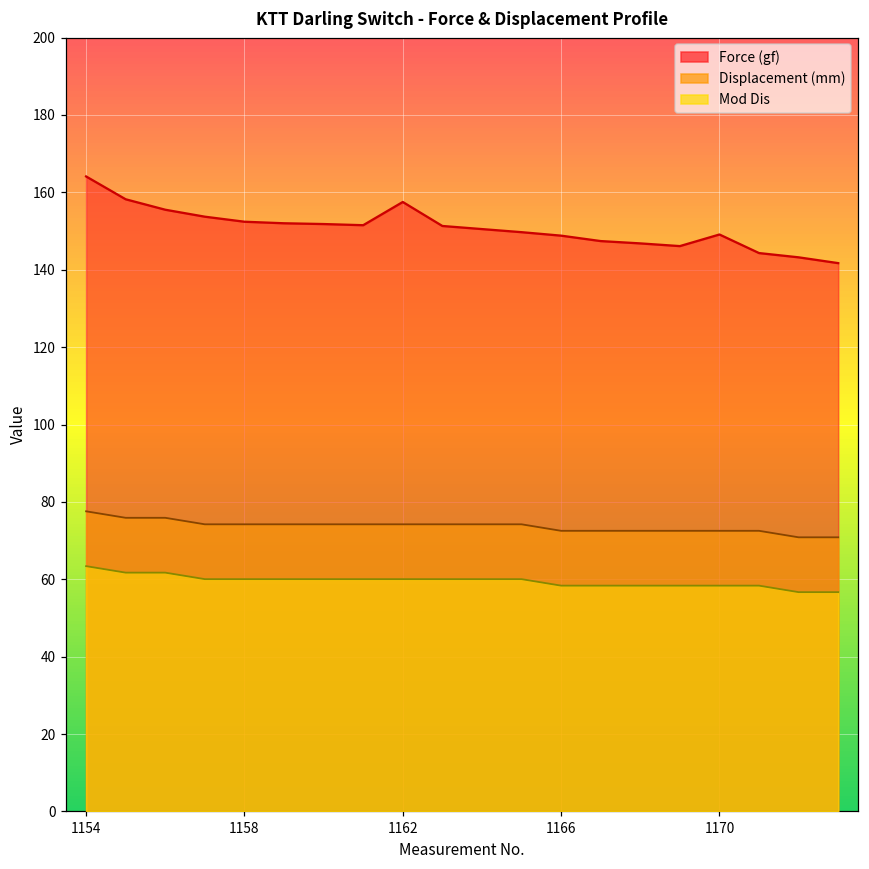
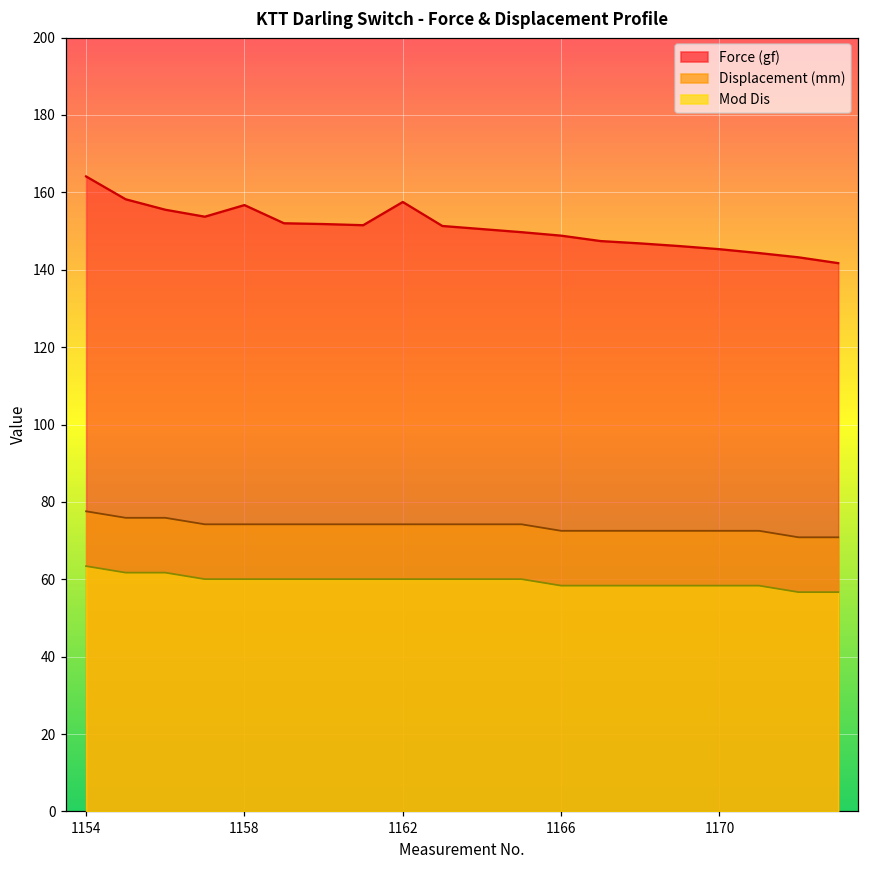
Force (gf), 1158: 152 -> 157
Force (gf), 1170: 149 -> 145
